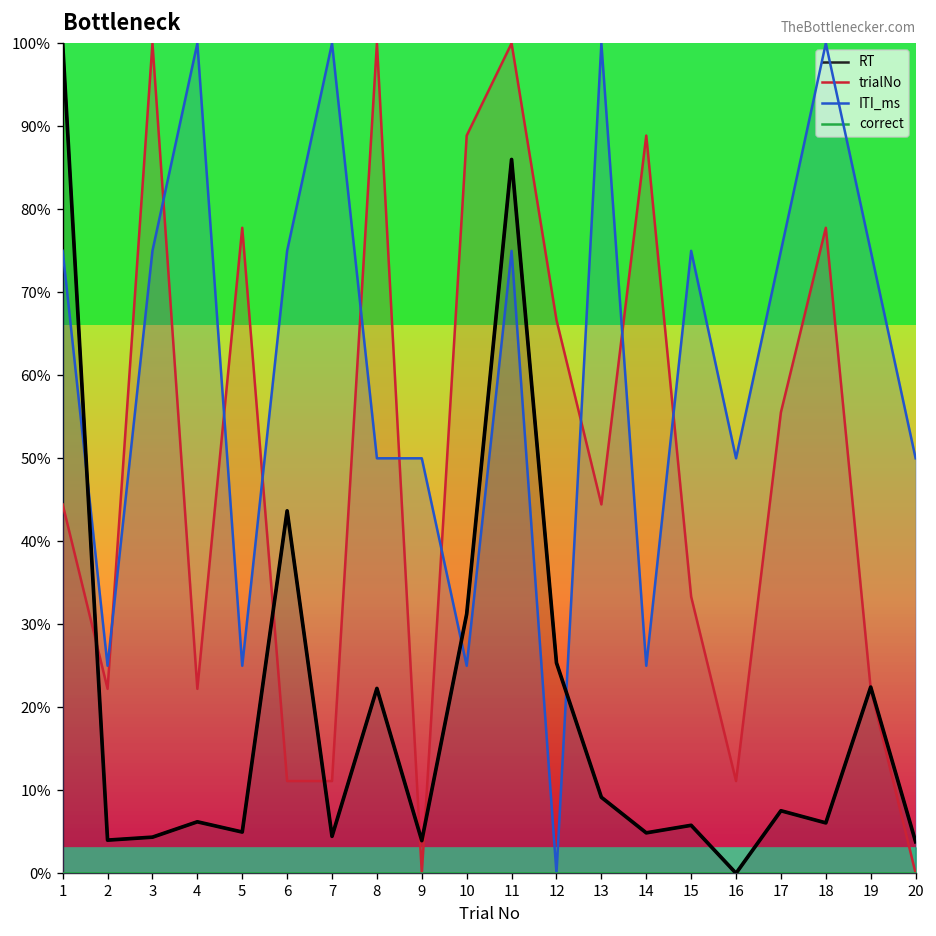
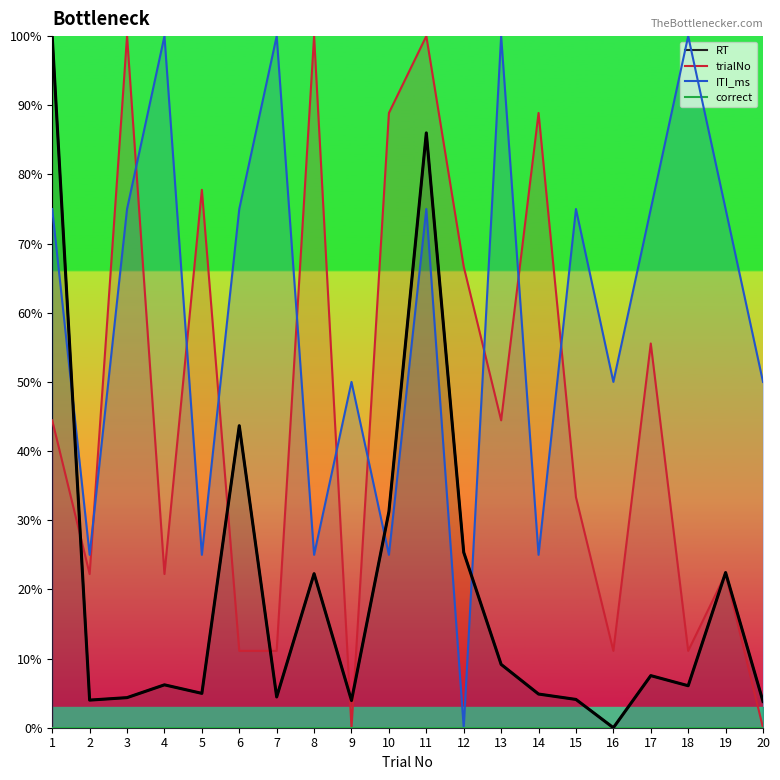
ITI_ms, 8: 50% -> 25%
RT, 15: 6% -> 4%
trialNo, 18: 78% -> 11%
